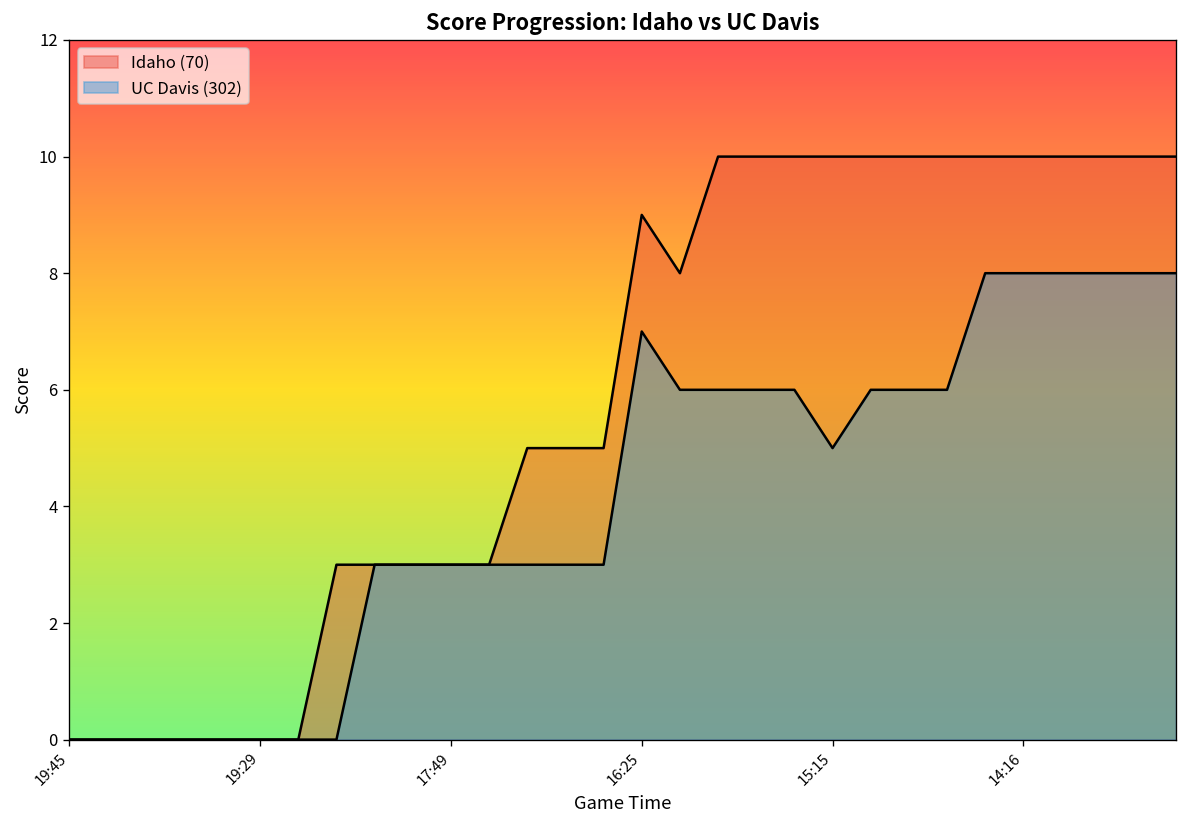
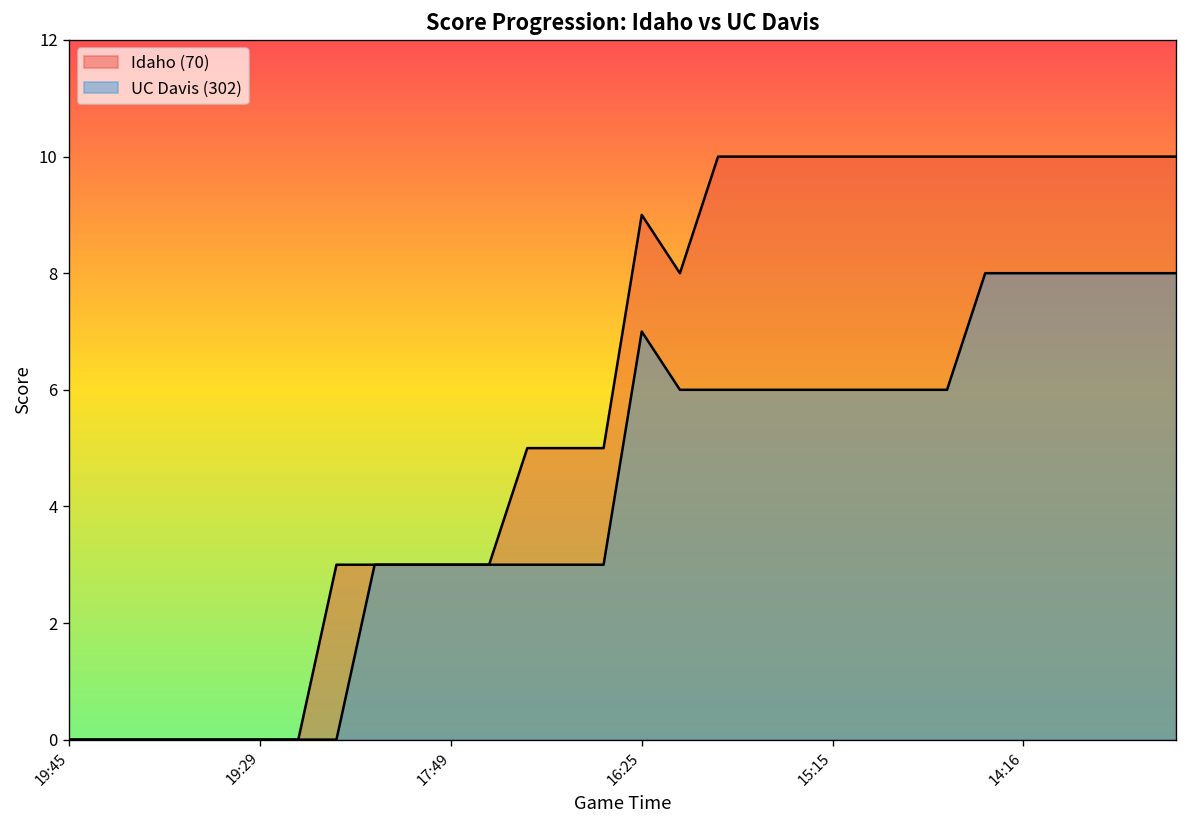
UC Davis (302), 15:15: 5 -> 6
